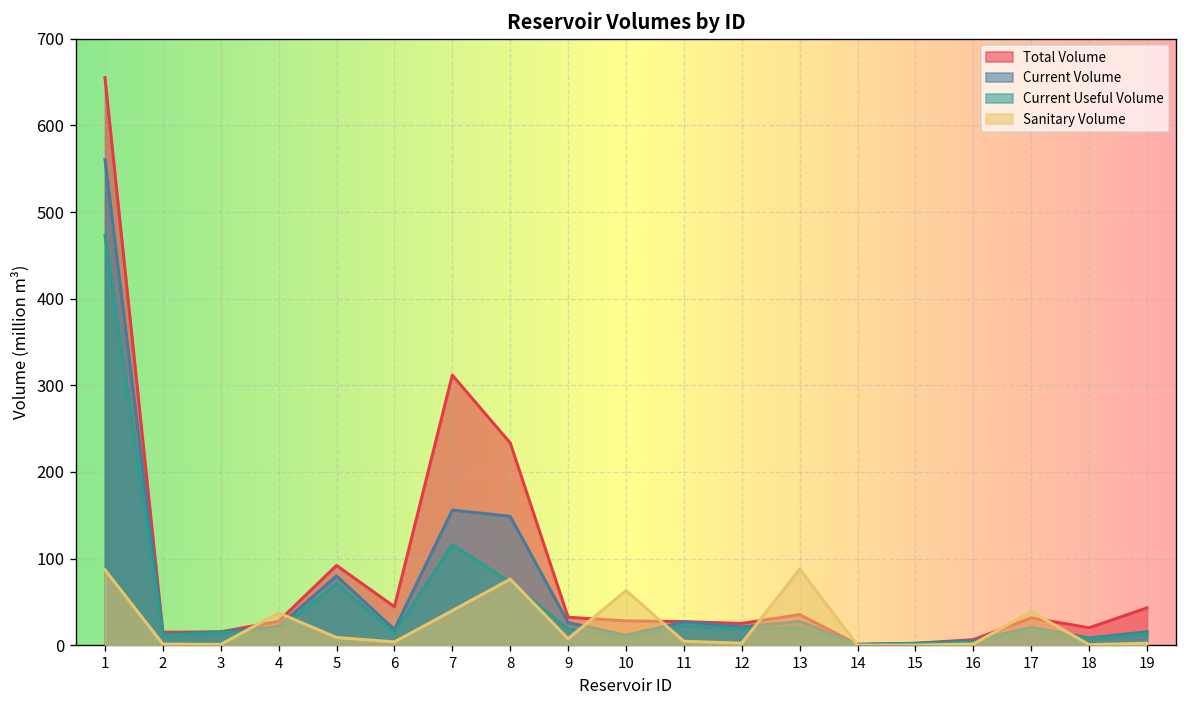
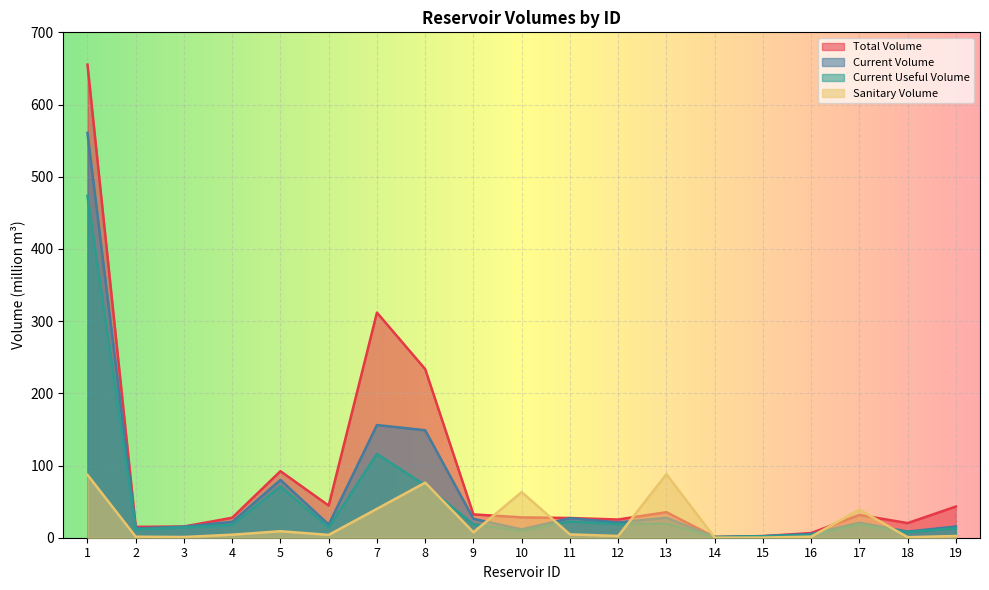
Sanitary Volume, 4: 40 -> 0
